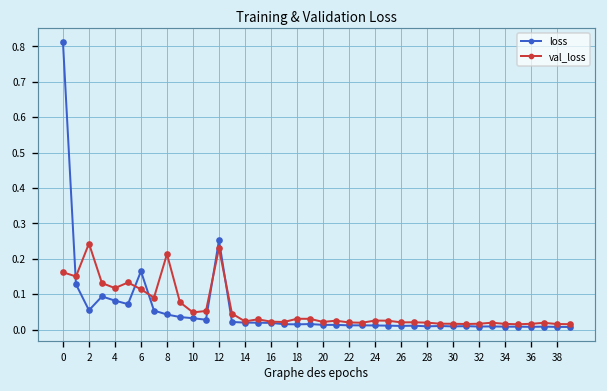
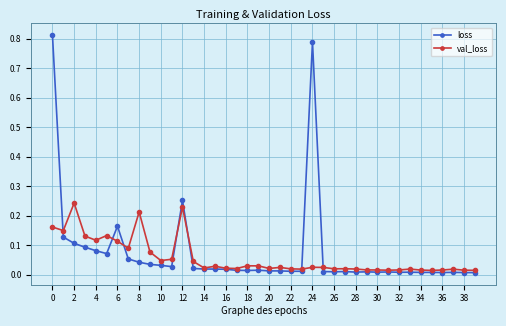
loss, 2: 0.05 -> 0.11
loss, 24: 0.01 -> 0.79
